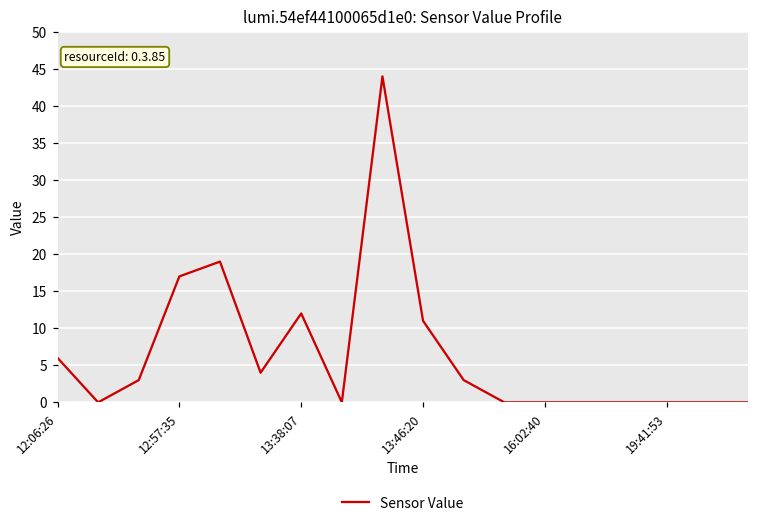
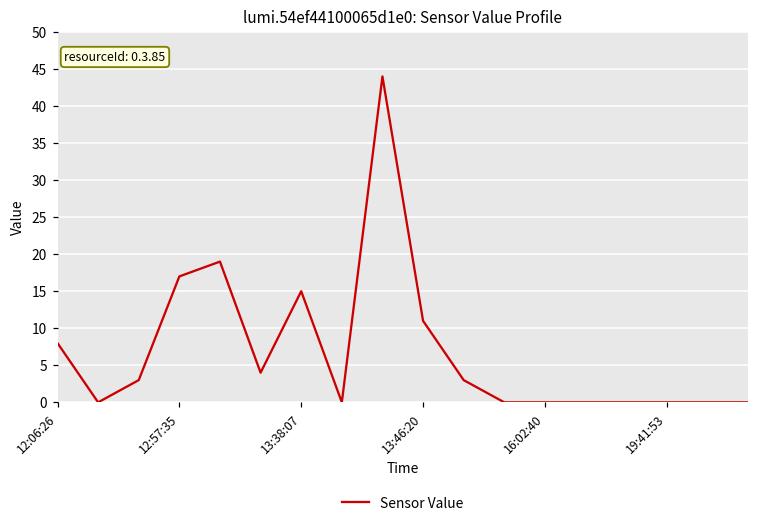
12:06:26: 6 -> 8
13:38:07: 12 -> 15
